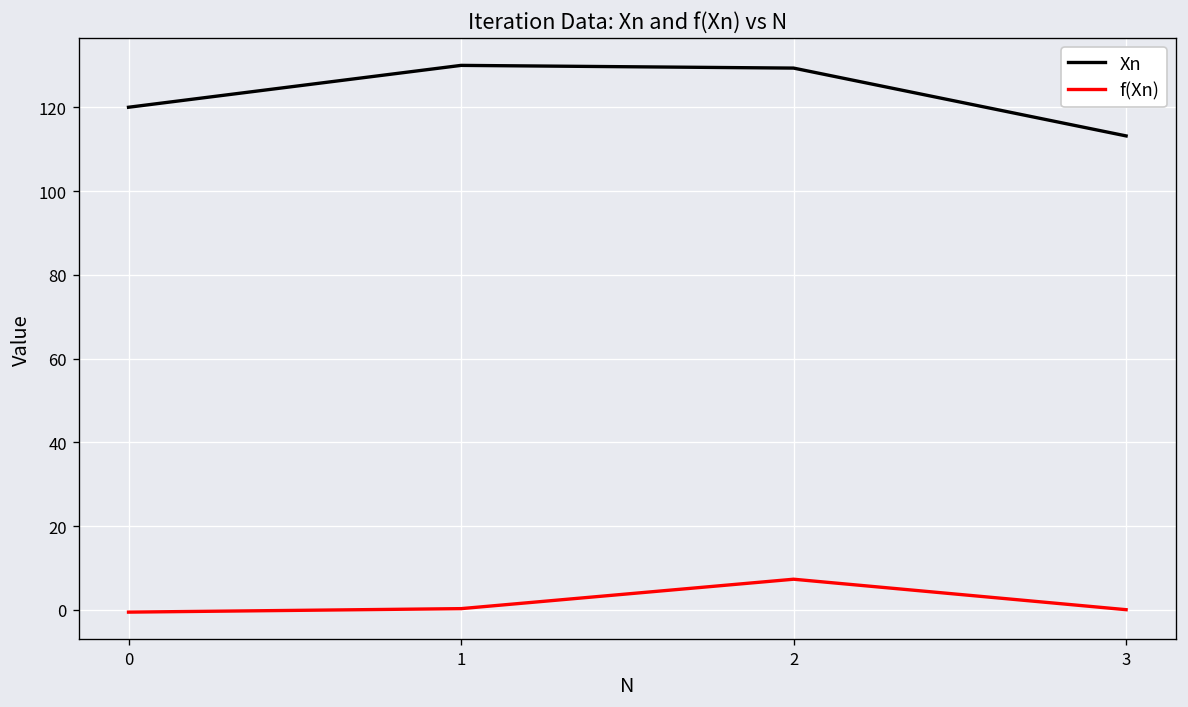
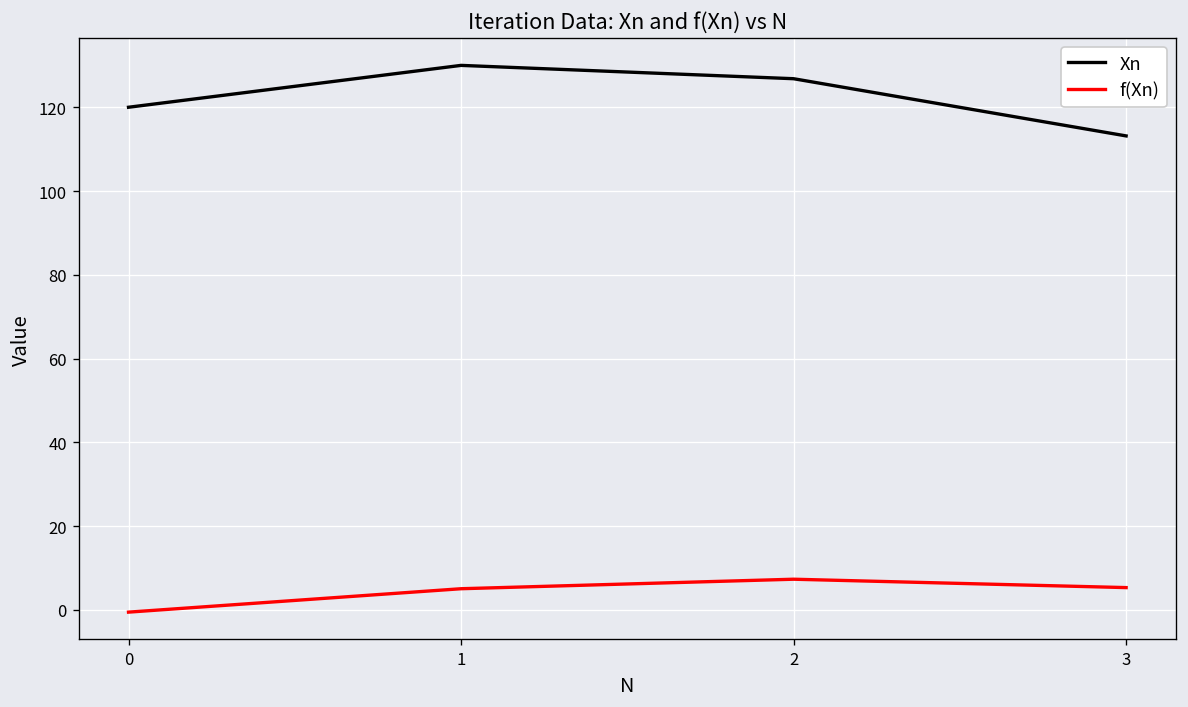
f(Xn), 1: 0 -> 5
Xn, 2: 129 -> 127
f(Xn), 3: 0 -> 5
